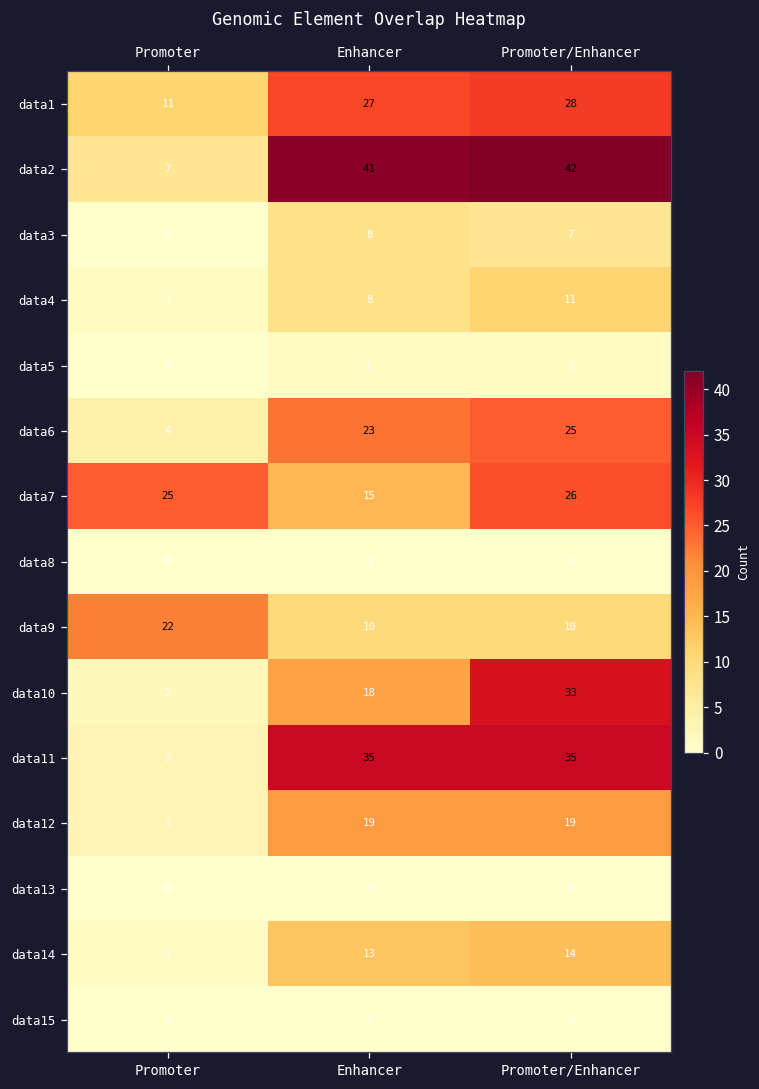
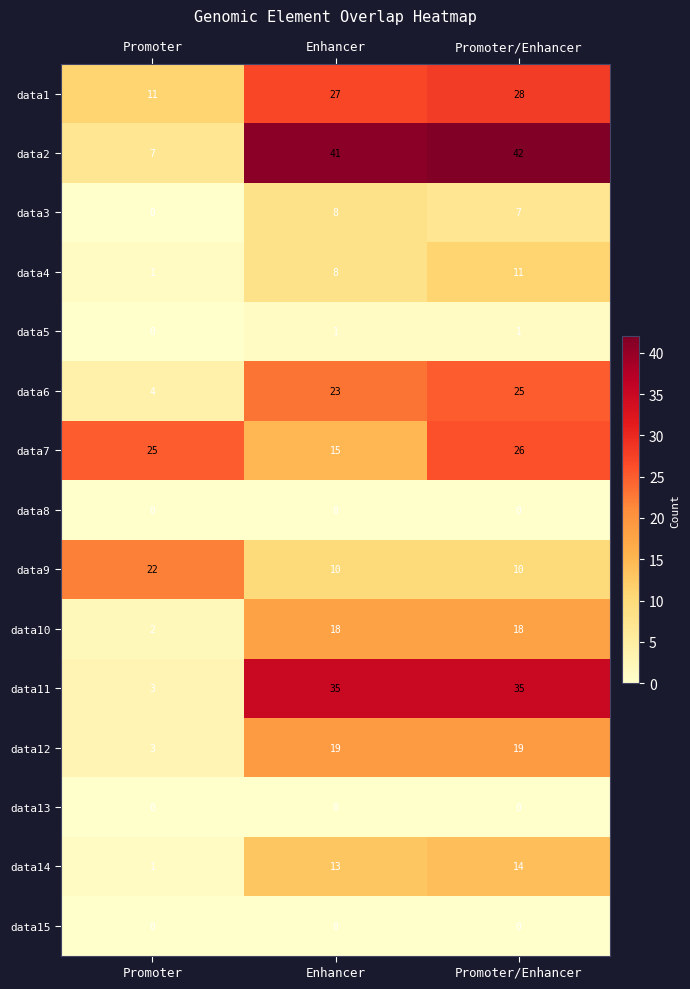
data10, Promoter/Enhancer: 33 -> 18
